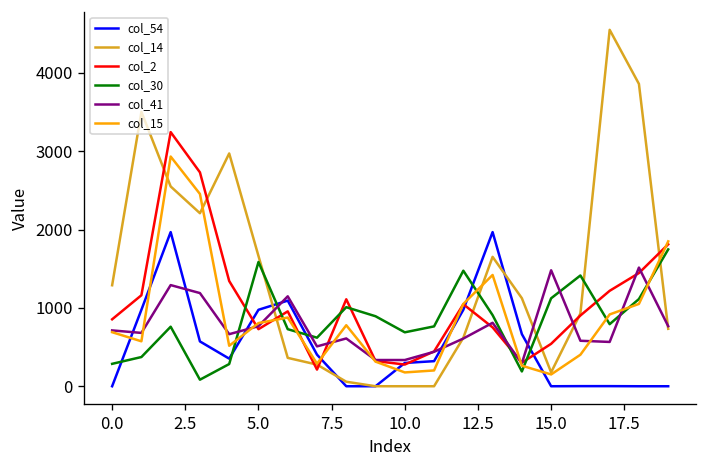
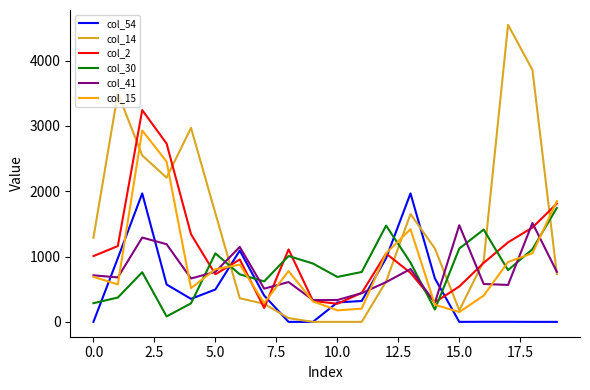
col_2, 0.0: 900 -> 1000
col_54, 5.0: 1000 -> 500
col_30, 5.0: 1600 -> 1000
